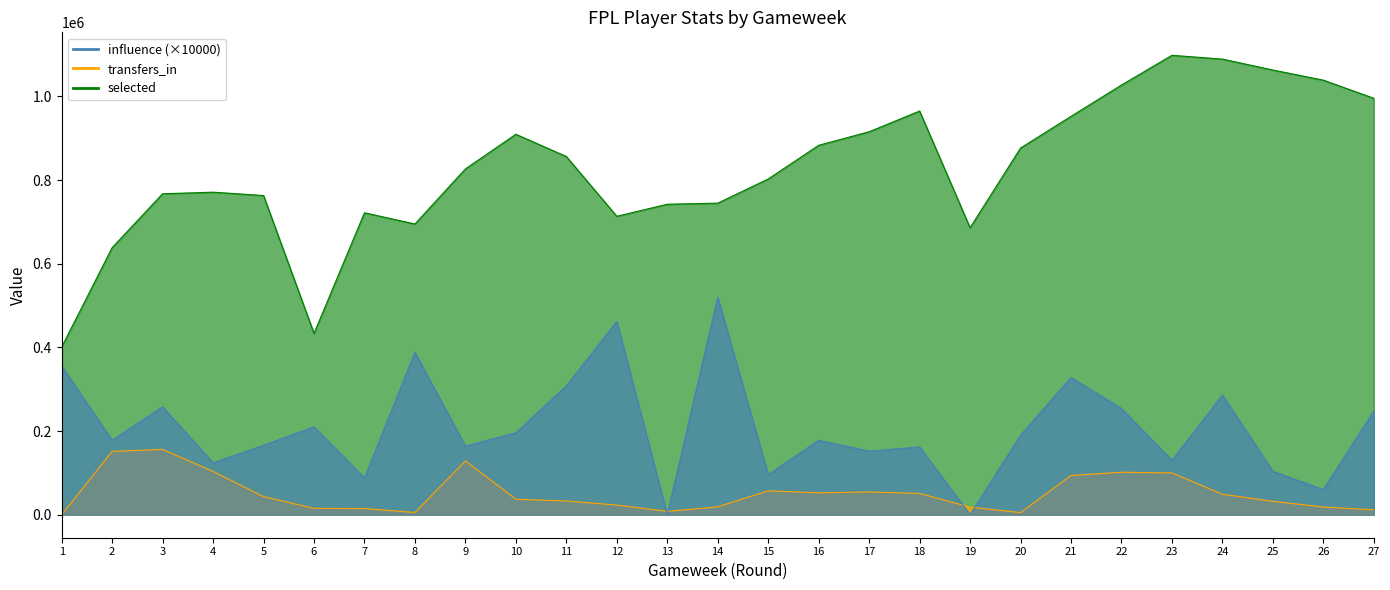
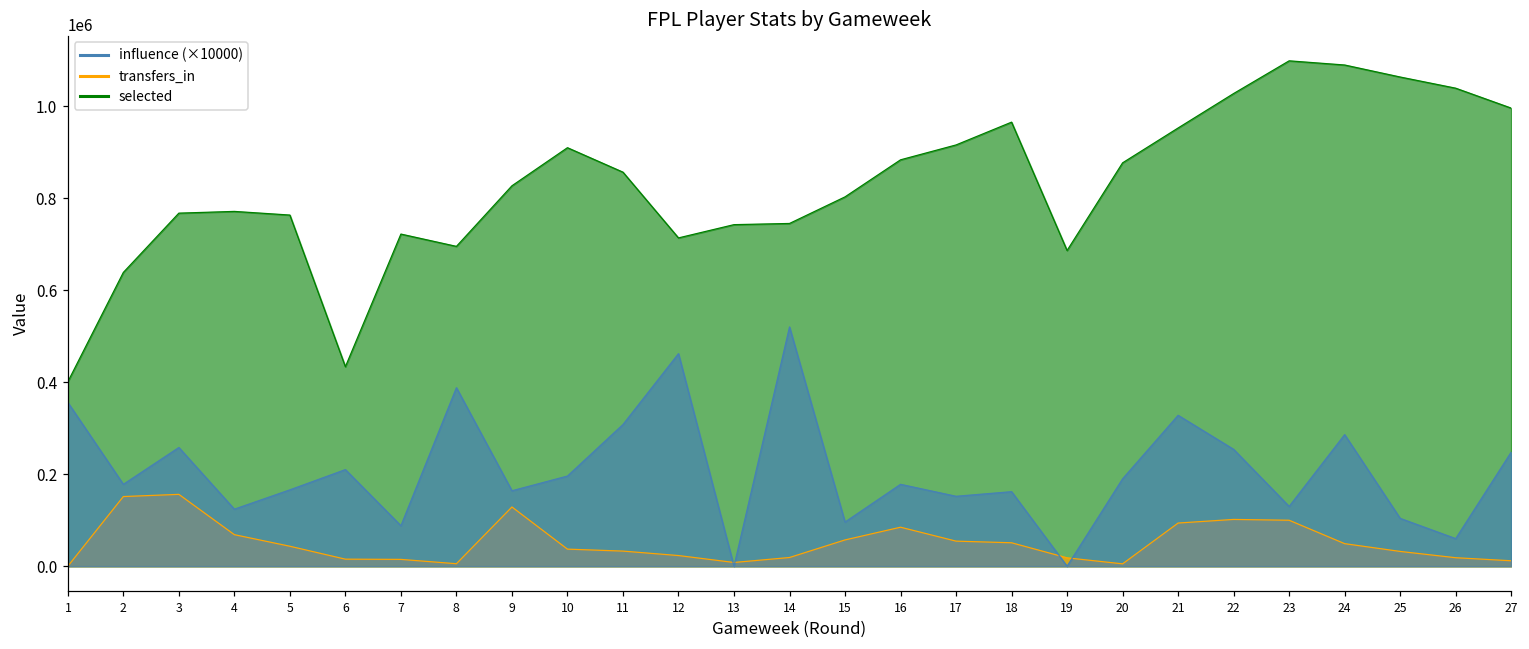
transfers_in, 4: 100000 -> 70000
transfers_in, 16: 50000 -> 80000
